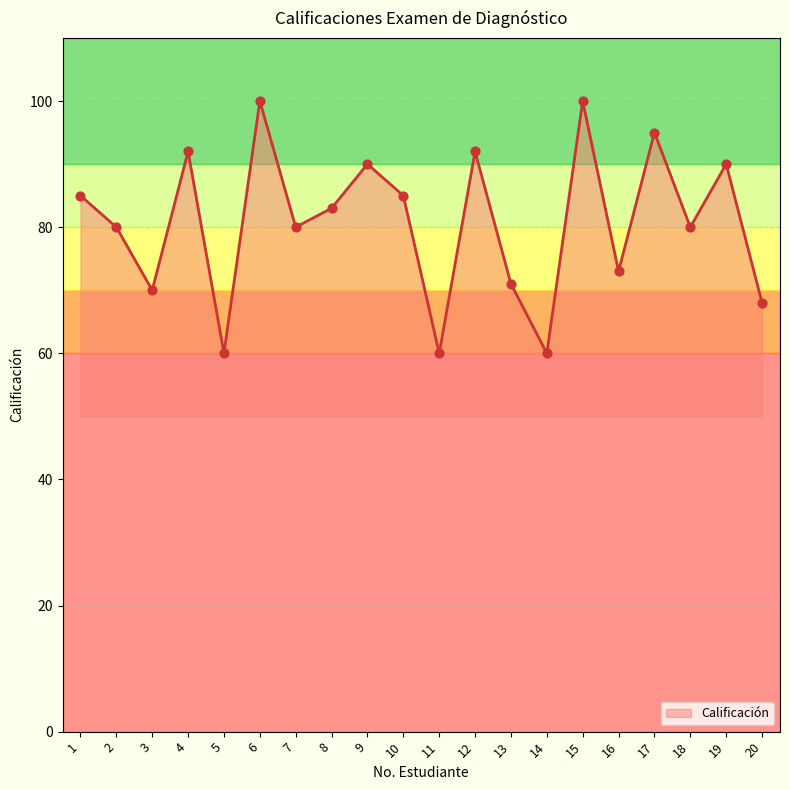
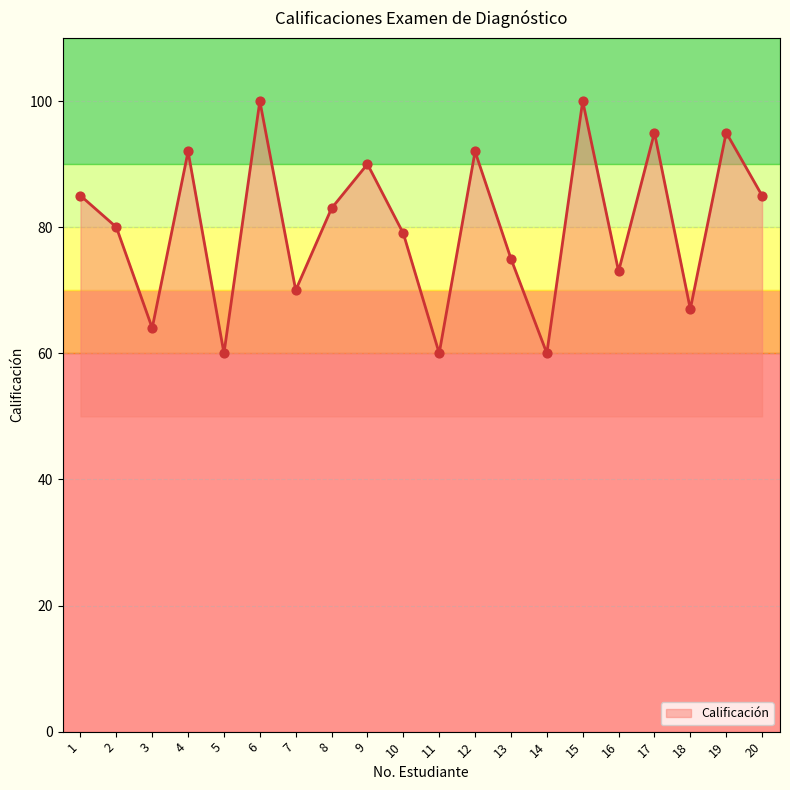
3: 70 -> 64
7: 80 -> 70
10: 85 -> 79
13: 71 -> 75
18: 80 -> 67
19: 90 -> 95
20: 68 -> 85
